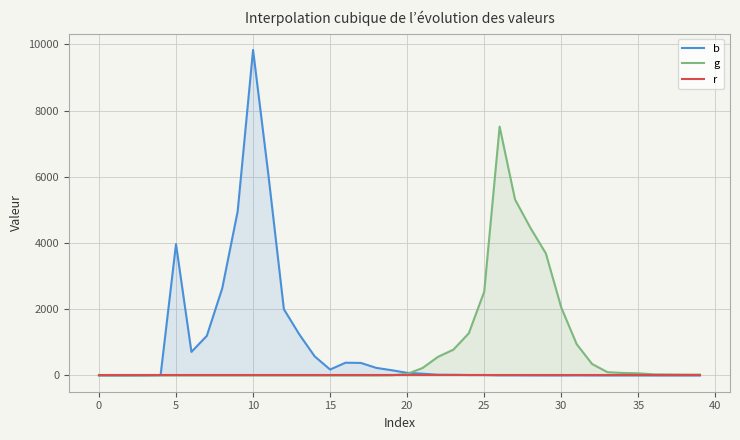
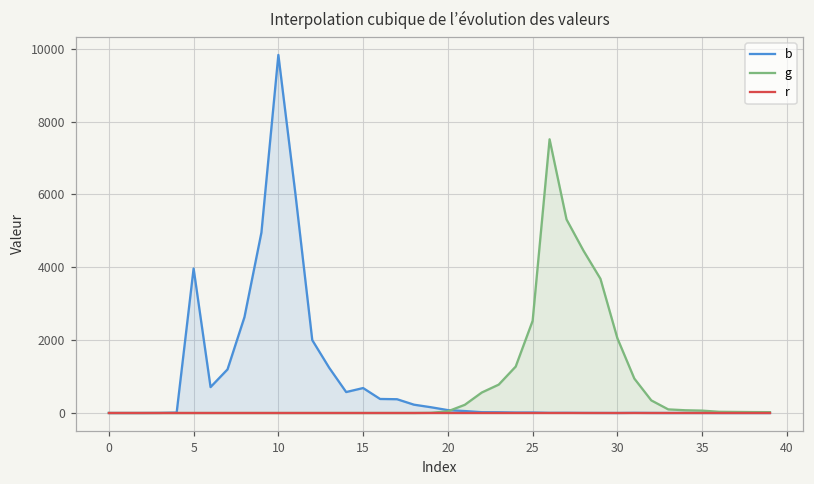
b, 15: 200 -> 700
